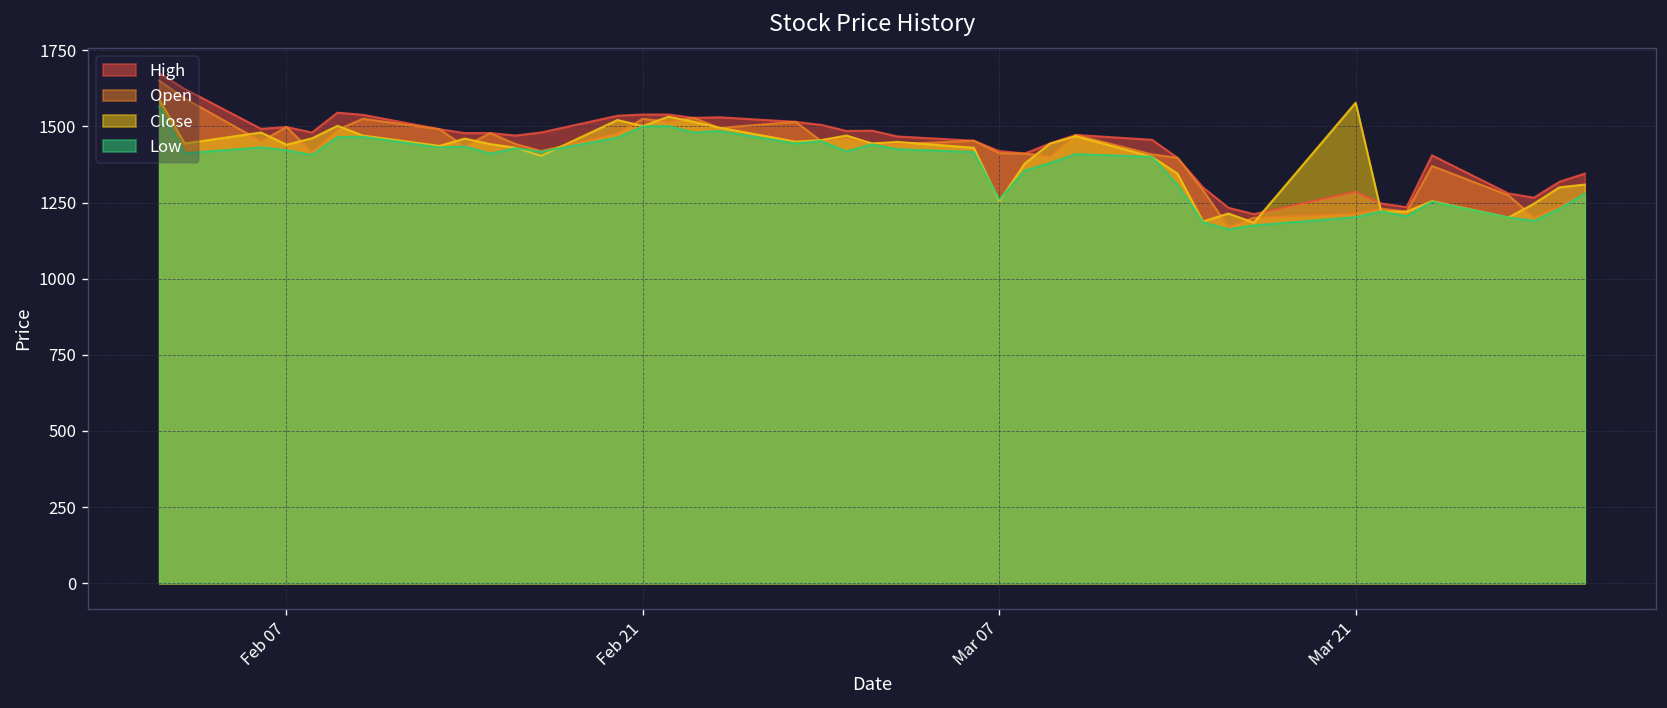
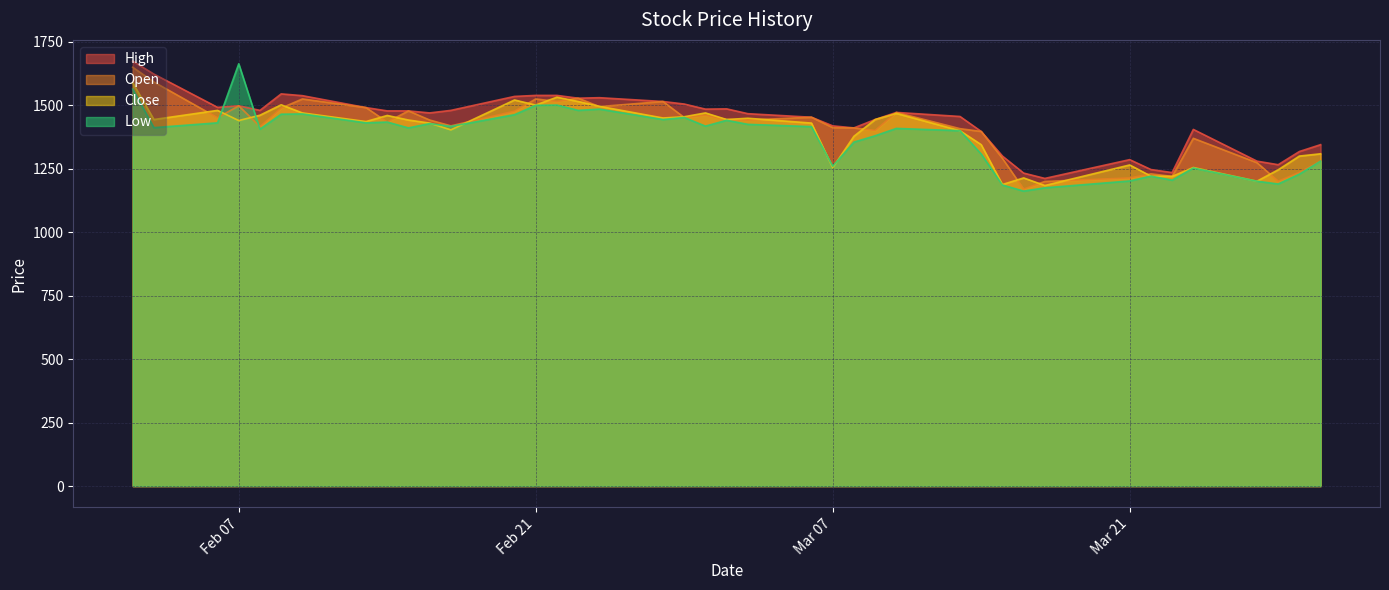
Low, Feb 07: 1420 -> 1660
Close, Mar 21: 1580 -> 1270
